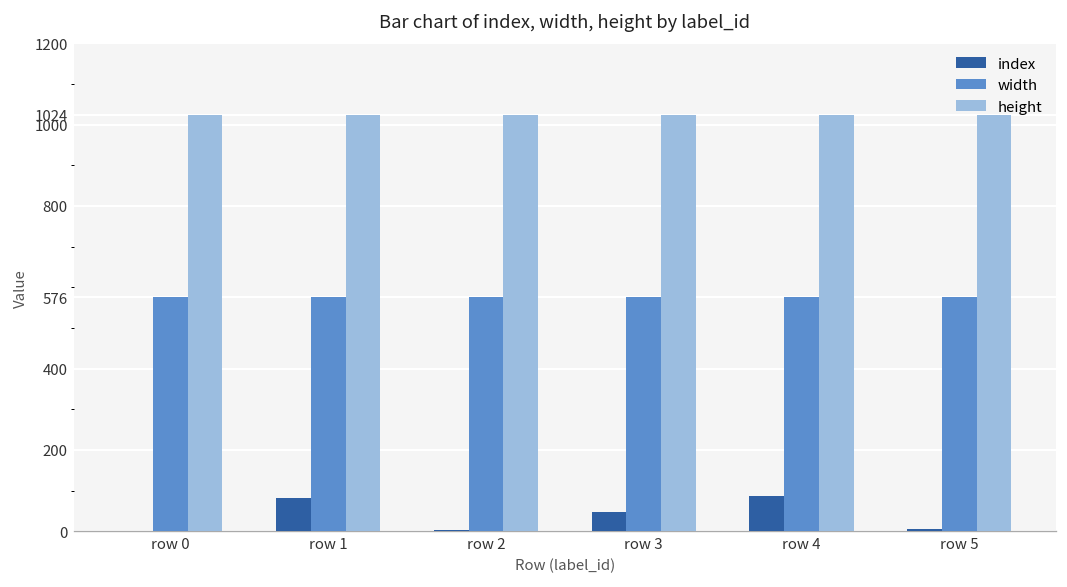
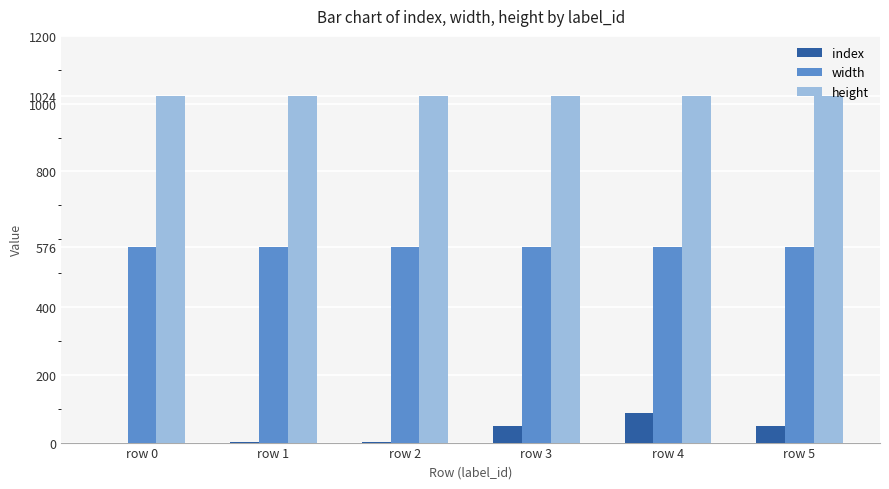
index, row 1: 80 -> 0
index, row 5: 10 -> 50
